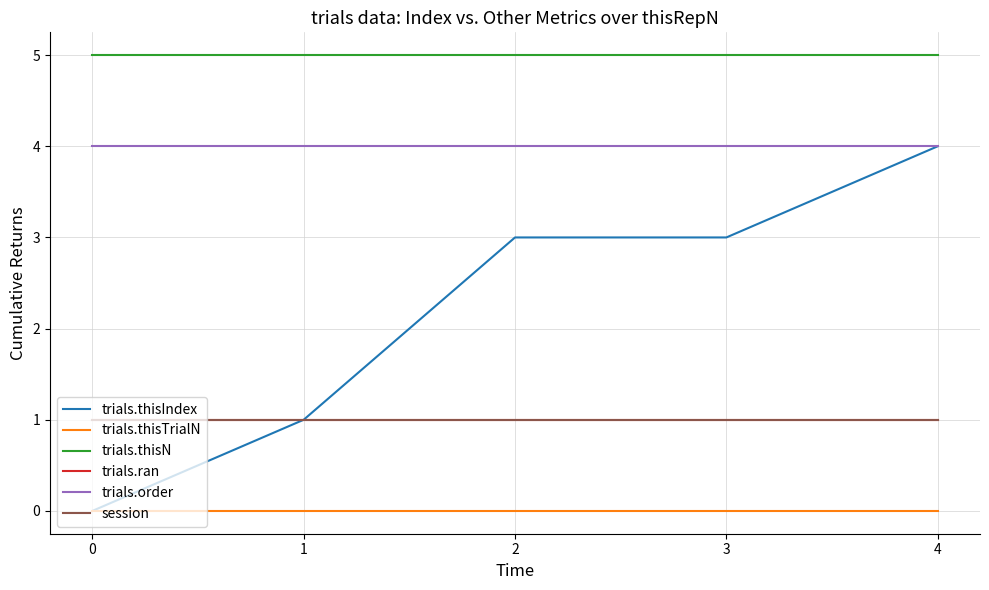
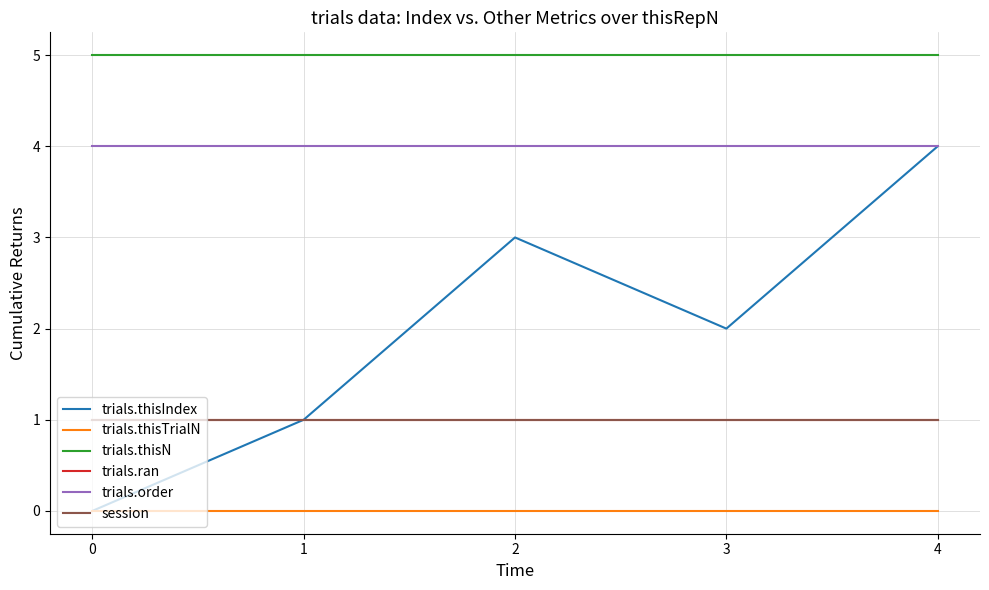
trials.thisIndex, 3: 3 -> 2
